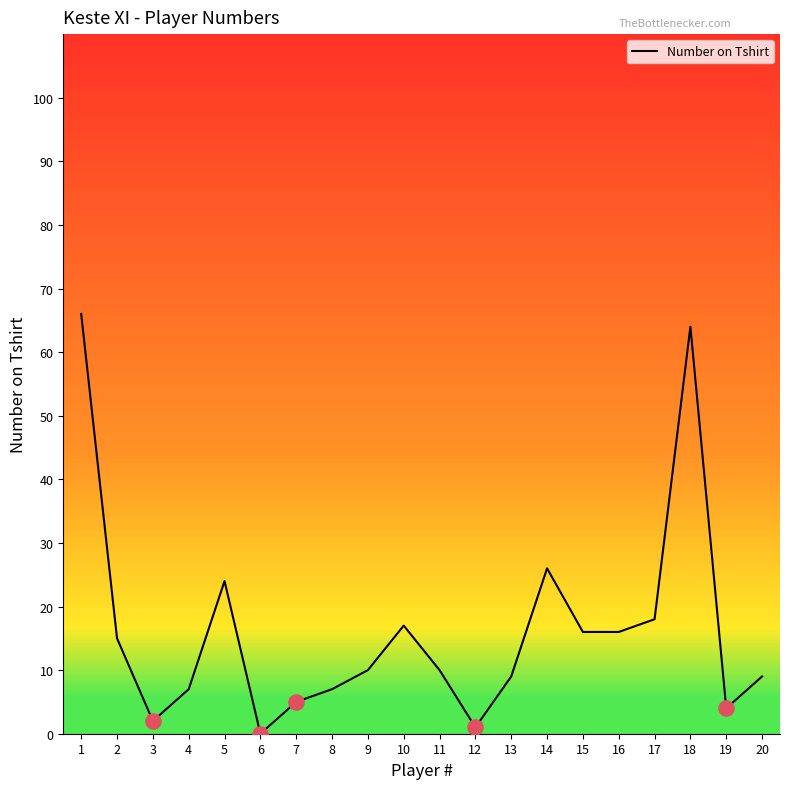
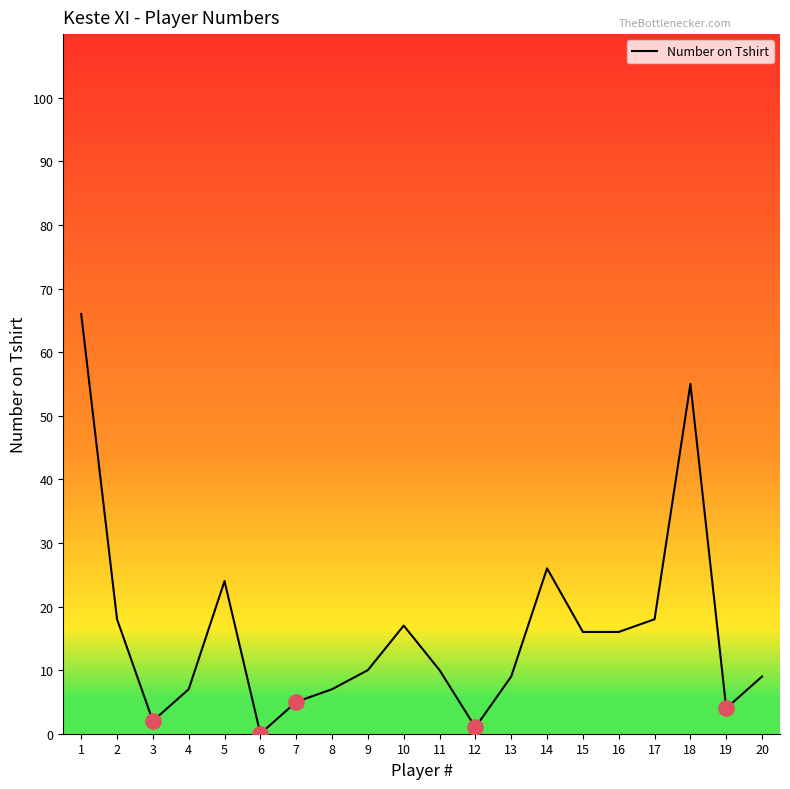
Number on Tshirt, 2: 15 -> 18
Number on Tshirt, 18: 64 -> 55
